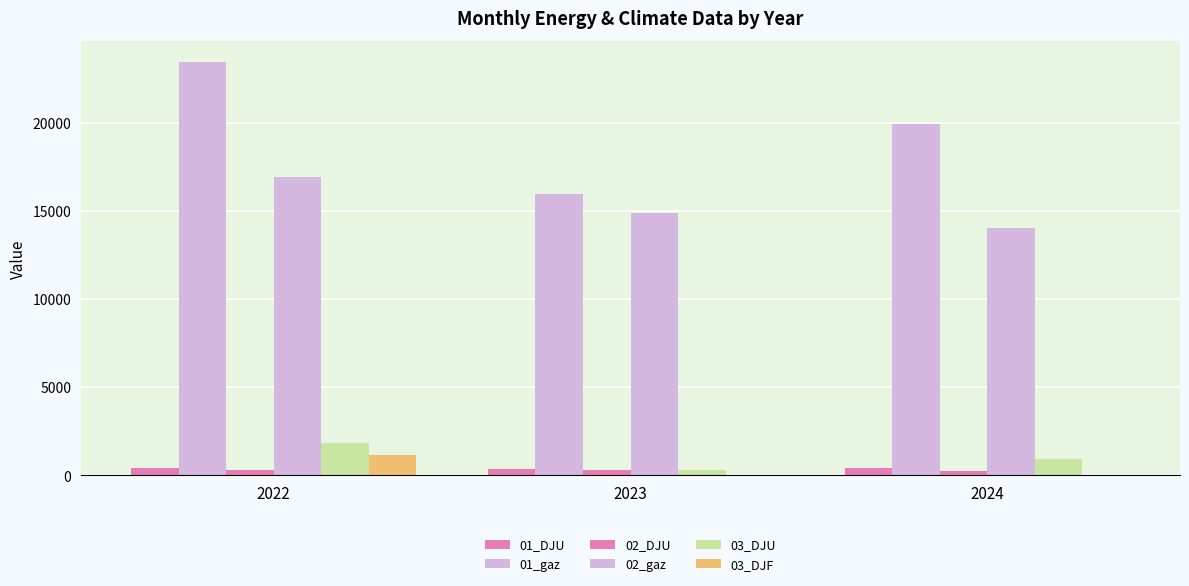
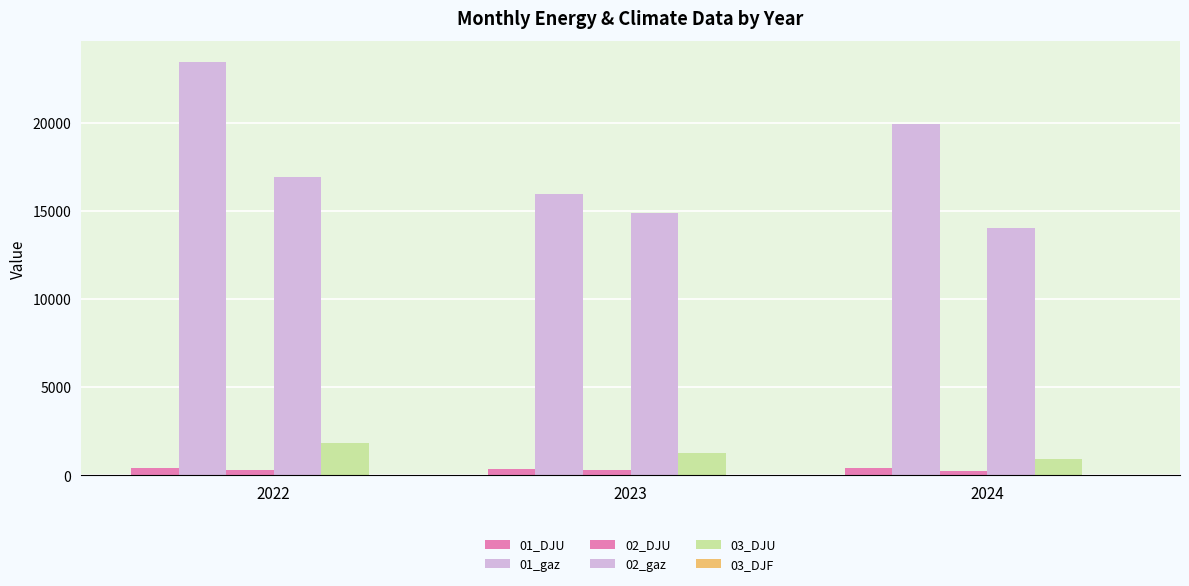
03_DJF, 2022: 1100 -> 0
03_DJU, 2023: 300 -> 1300
